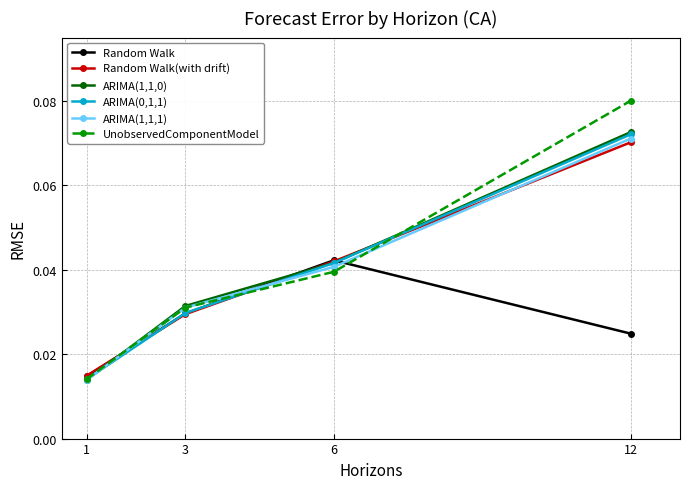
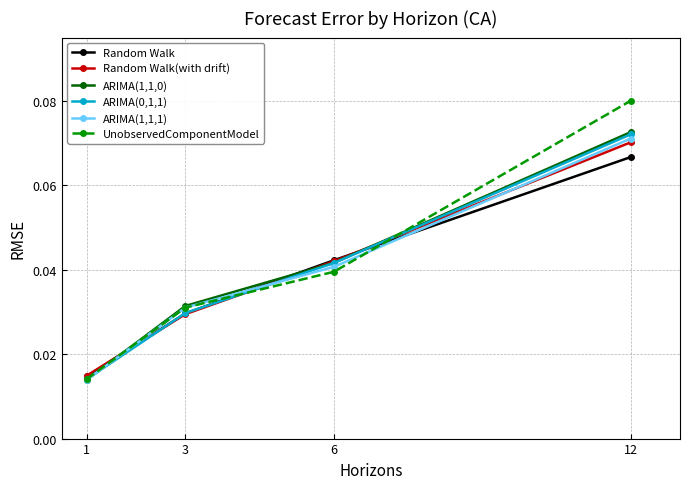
Random Walk, 12: 0.025 -> 0.067
